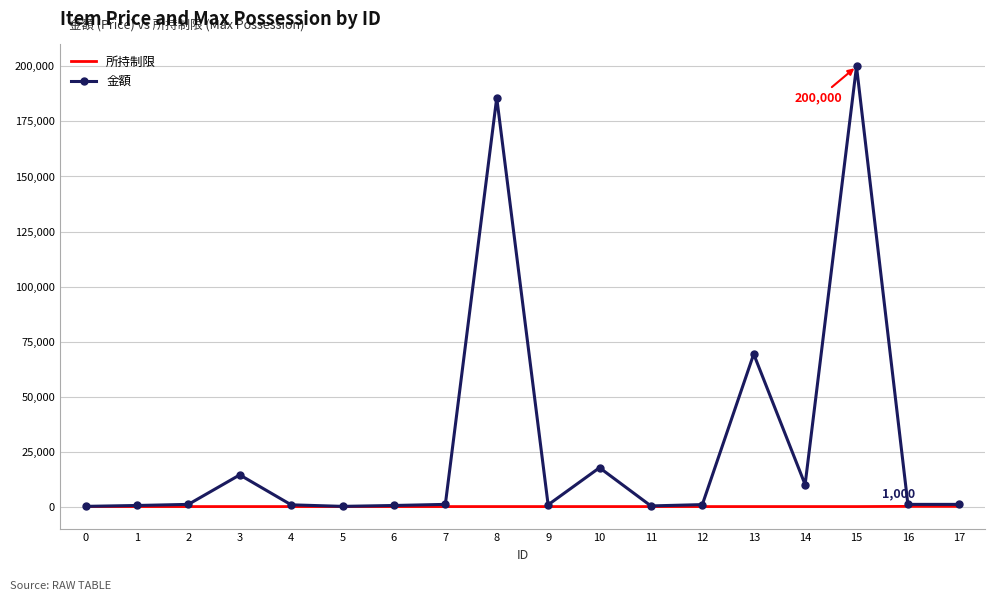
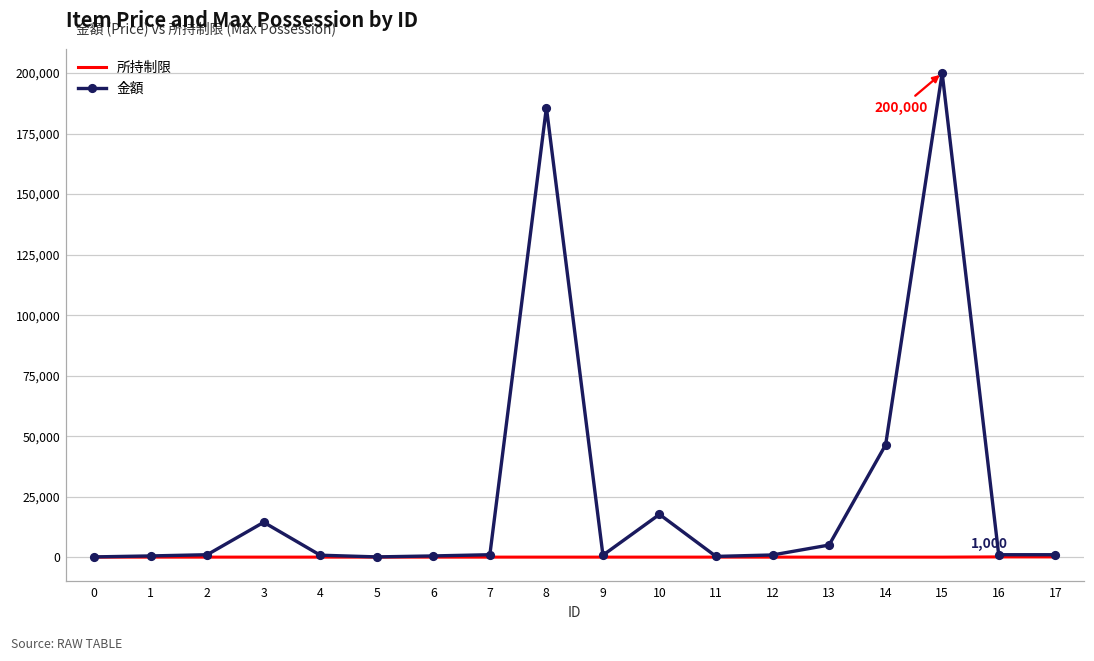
金額, 13: 69,000 -> 5,000
金額, 14: 10,000 -> 46,000
